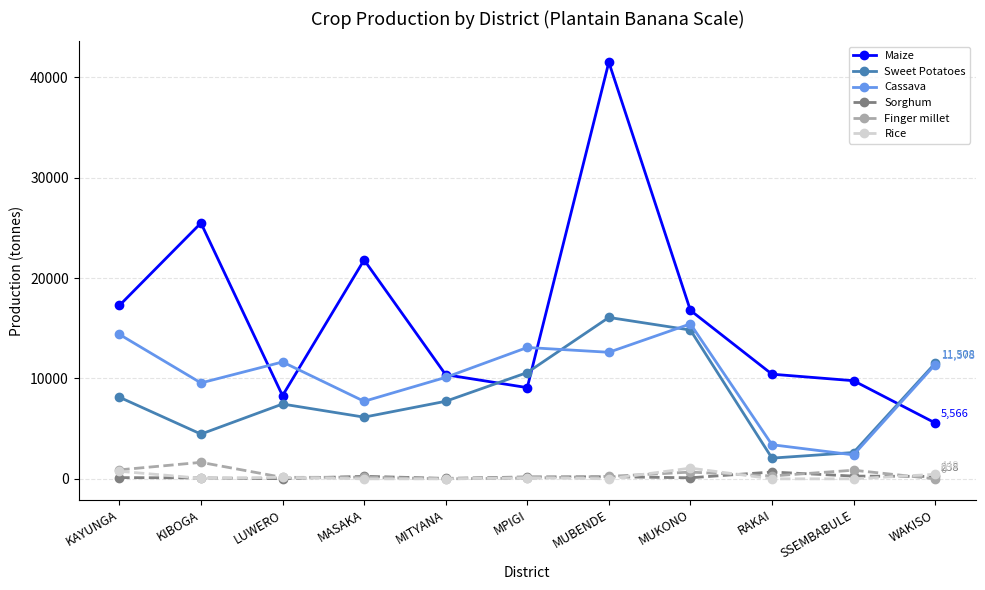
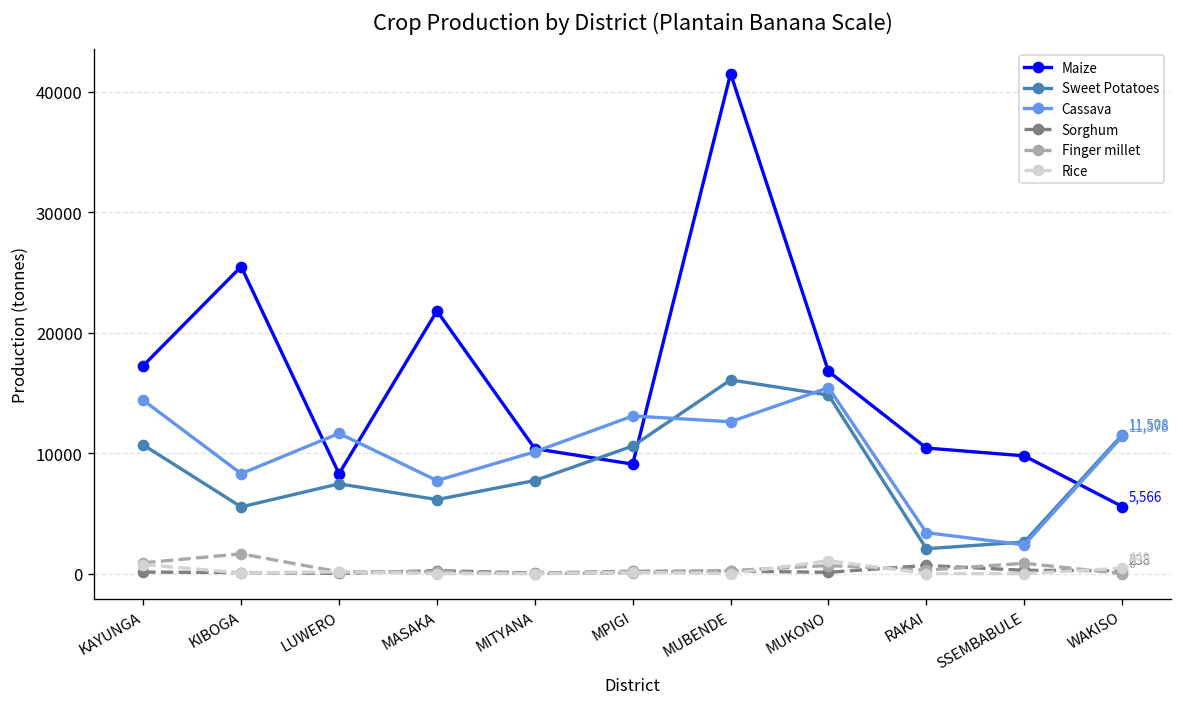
Sweet Potatoes, KAYUNGA: 8100 -> 10700
Sweet Potatoes, KIBOGA: 4500 -> 5500
Cassava, KIBOGA: 9500 -> 8300
